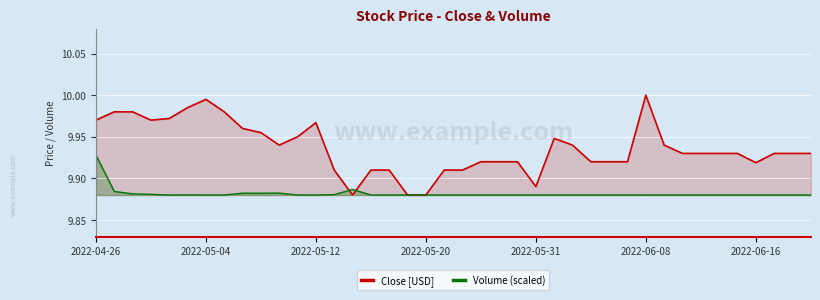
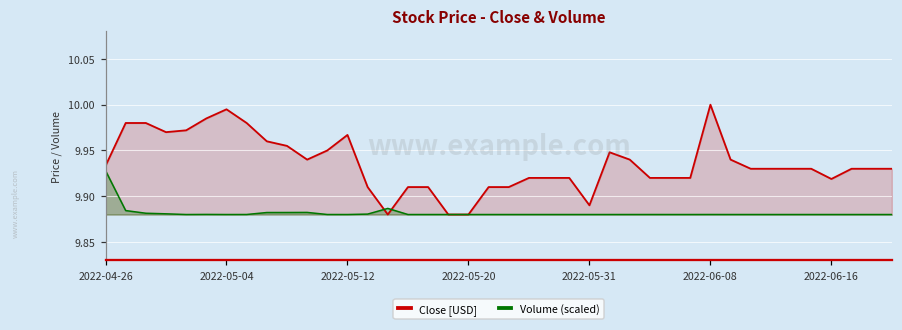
Close [USD], 2022-04-26: 9.97 -> 9.93
